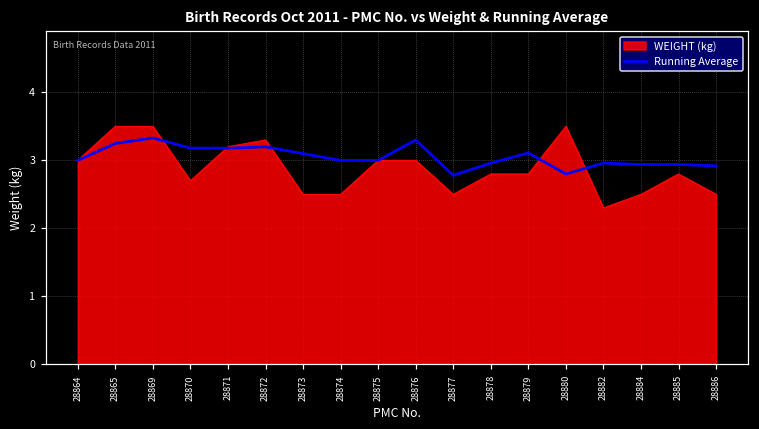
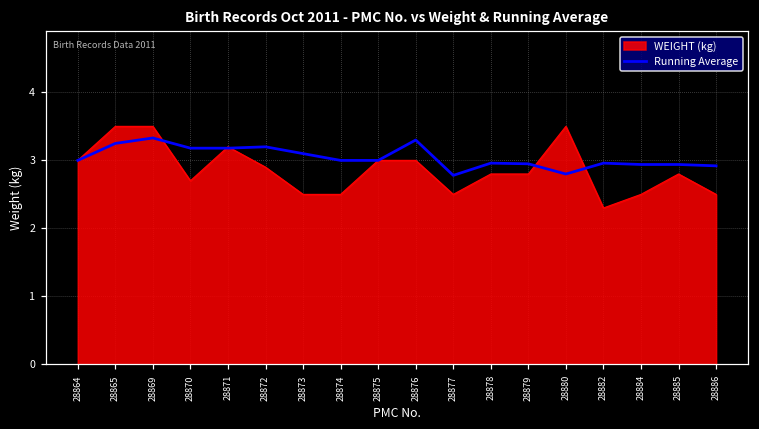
WEIGHT (kg), 28872: 3.3 -> 2.9
Running Average, 28879: 3.1 -> 3.0
